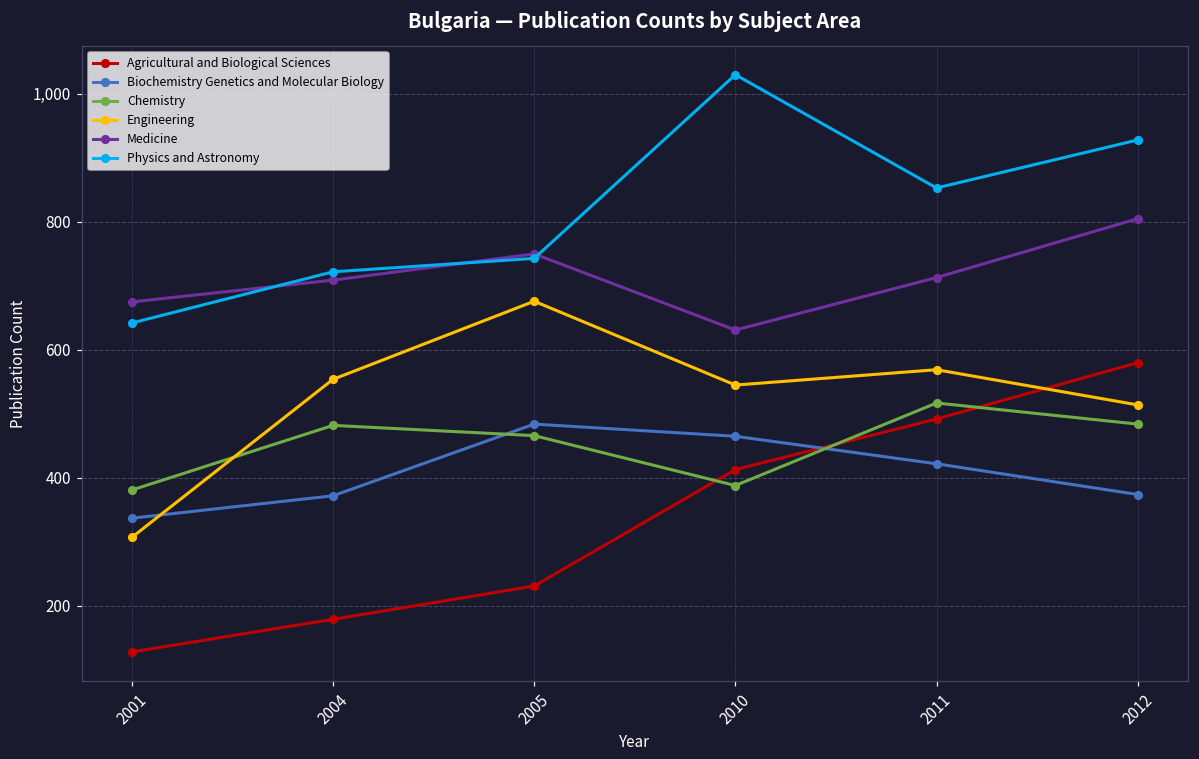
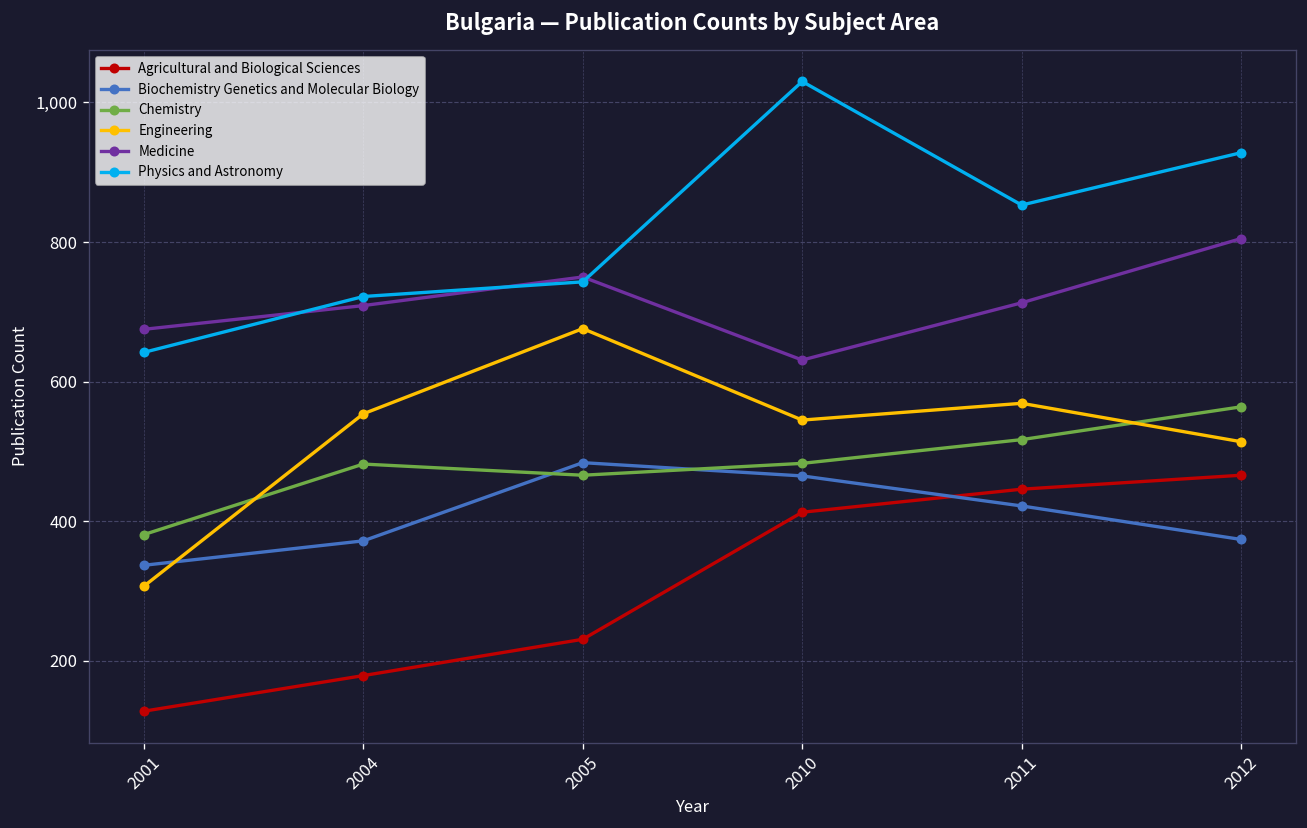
Chemistry, 2010: 390 -> 480
Agricultural and Biological Sciences, 2011: 490 -> 450
Agricultural and Biological Sciences, 2012: 580 -> 470
Chemistry, 2012: 480 -> 560
